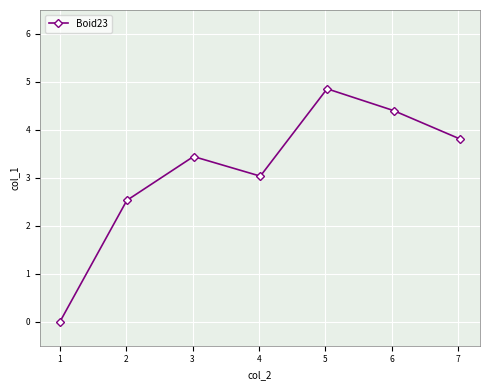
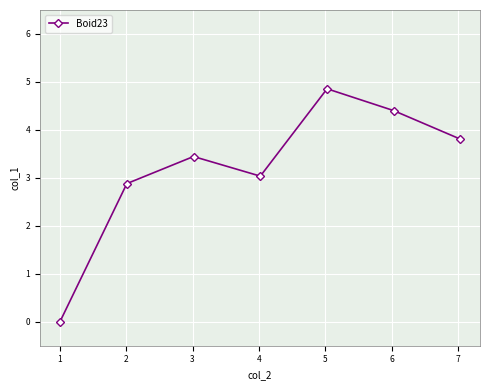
2: 2.5 -> 2.9
